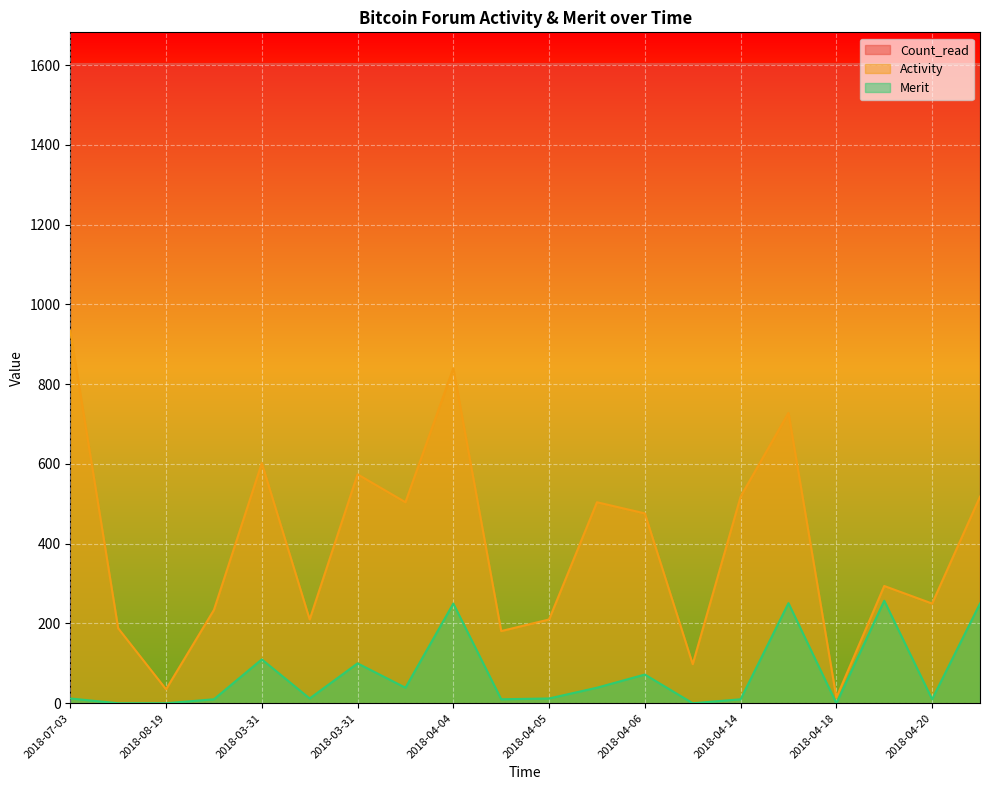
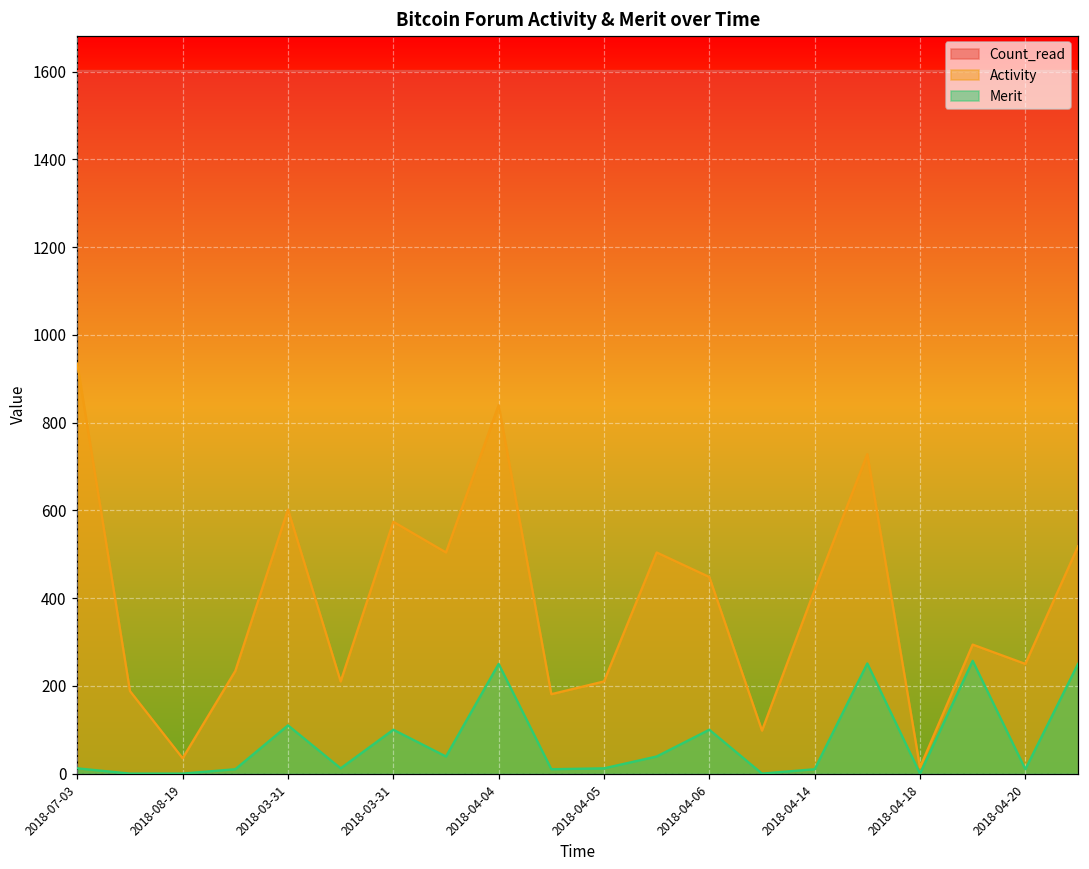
Activity, 2018-04-06: 480 -> 450
Merit, 2018-04-06: 70 -> 100
Activity, 2018-04-14: 520 -> 420
